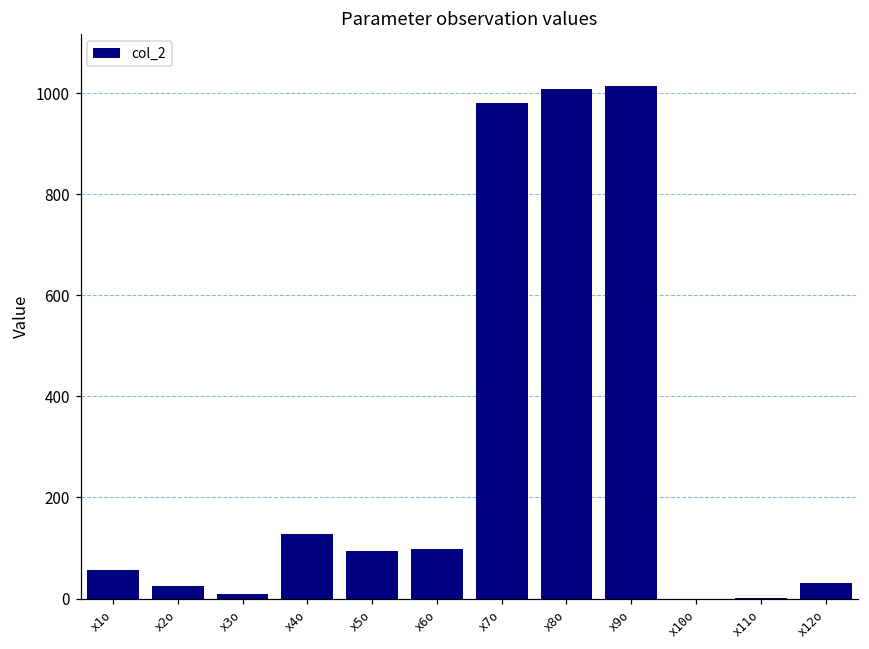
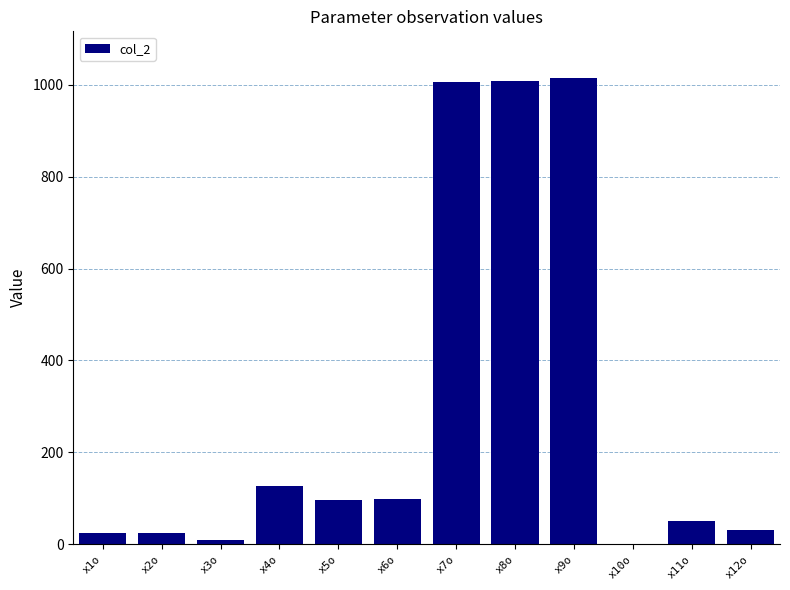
x1o: 60 -> 20
x7o: 980 -> 1010
x11o: 0 -> 50
